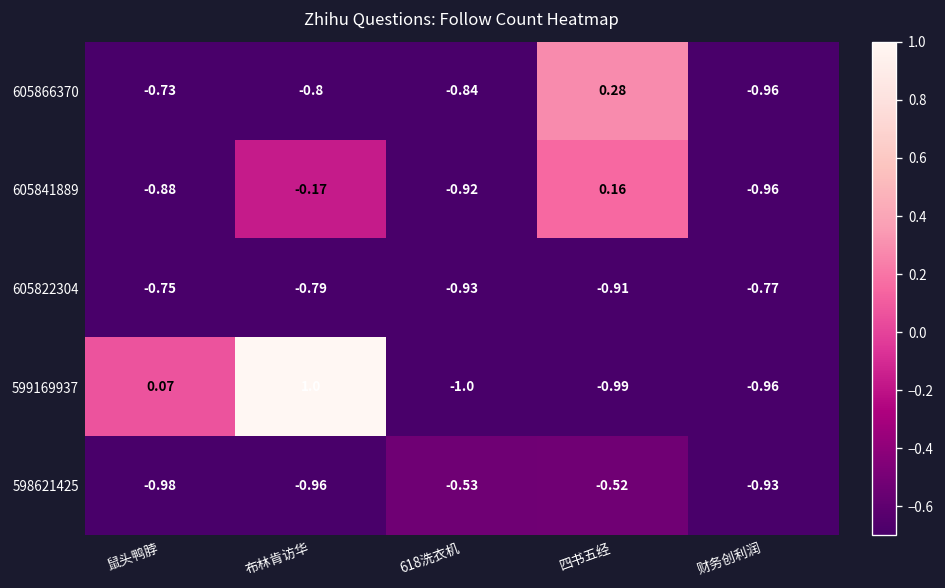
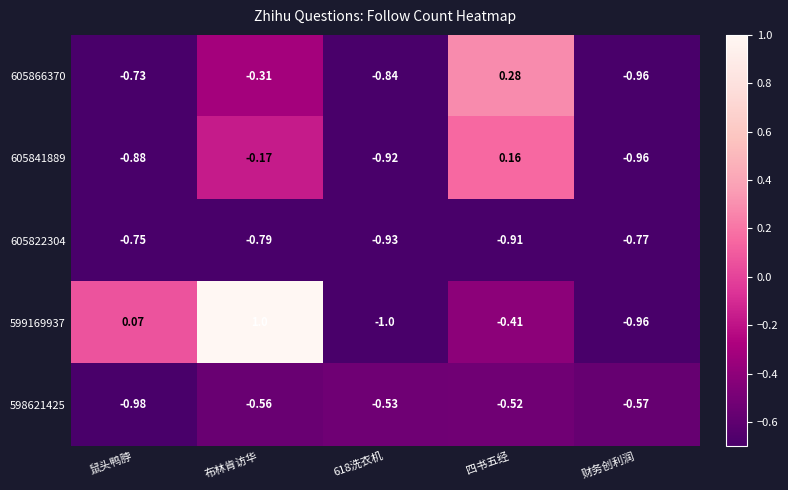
605866370, 布林肯访华: -0.8 -> -0.31
599169937, 四书五经: -0.99 -> -0.41
598621425, 布林肯访华: -0.96 -> -0.56
598621425, 财务创利润: -0.93 -> -0.57
